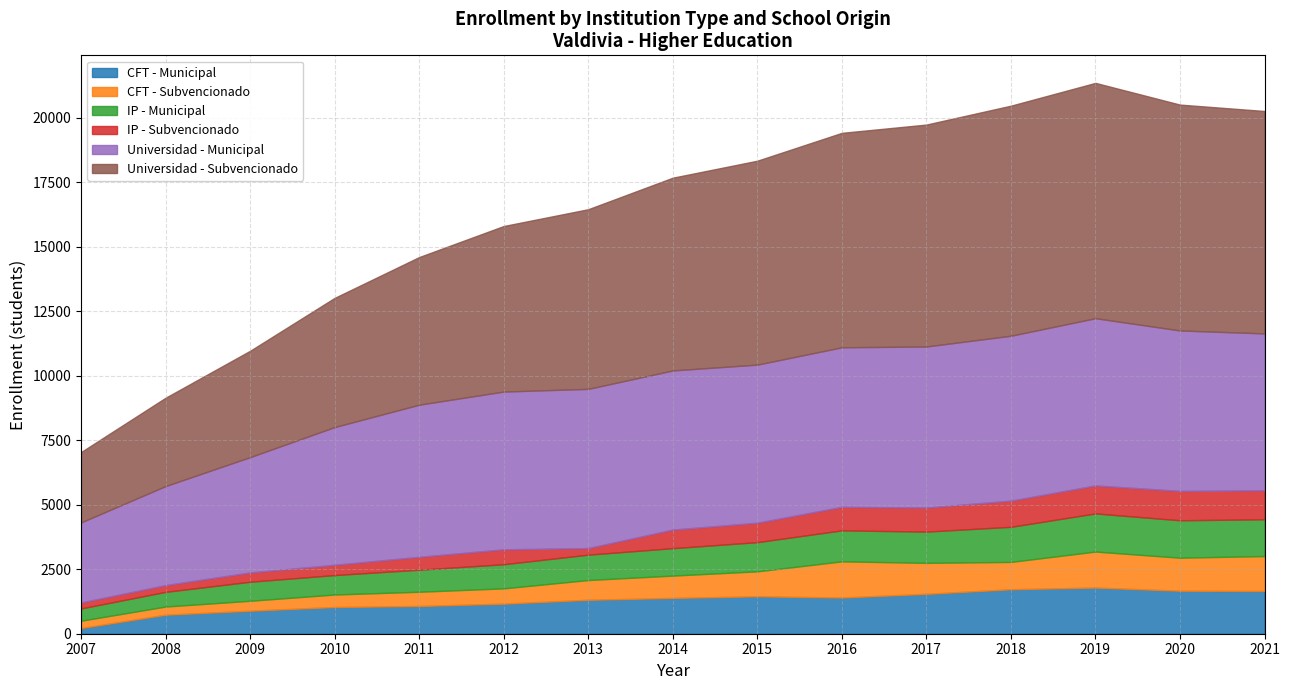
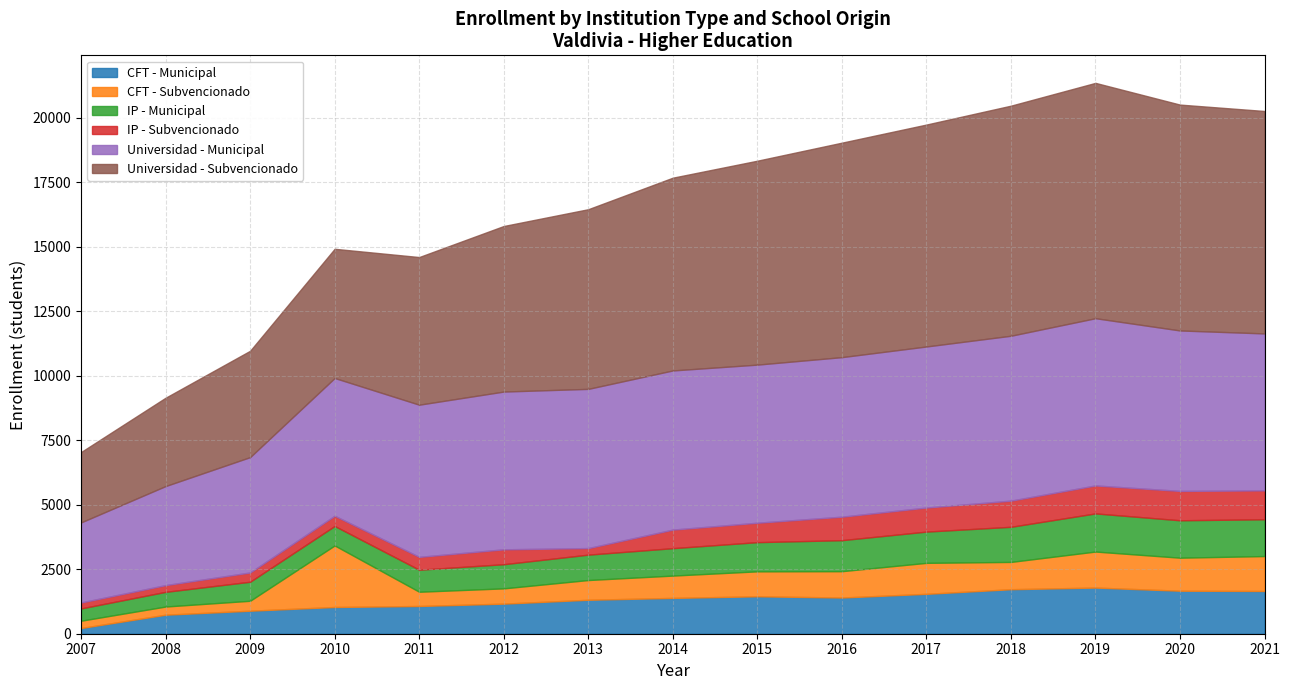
CFT - Subvencionado, 2010: 500 -> 2400
CFT - Subvencionado, 2016: 1400 -> 1000
